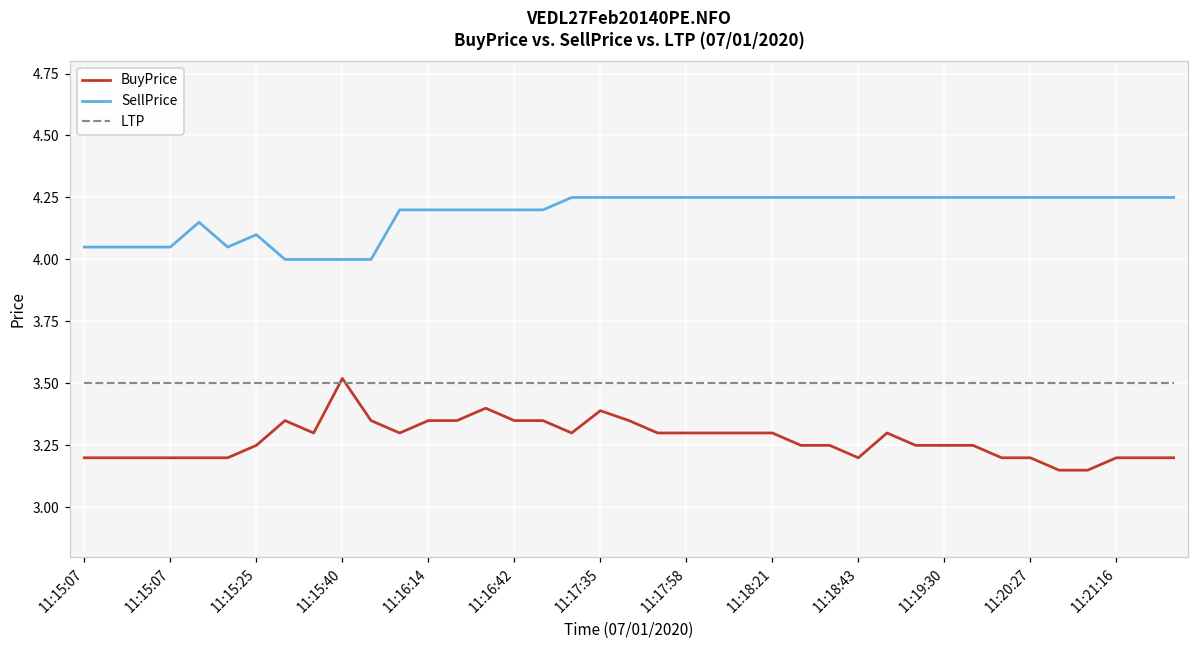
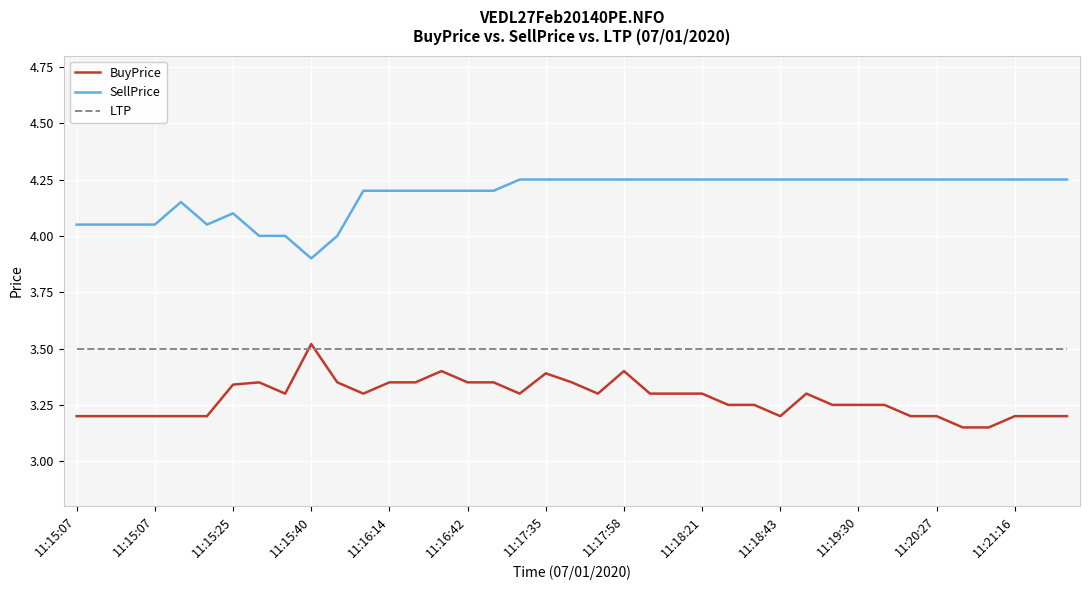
BuyPrice, 11:15:25: 3.25 -> 3.34
SellPrice, 11:15:40: 4.0 -> 3.9
BuyPrice, 11:17:58: 3.3 -> 3.4
